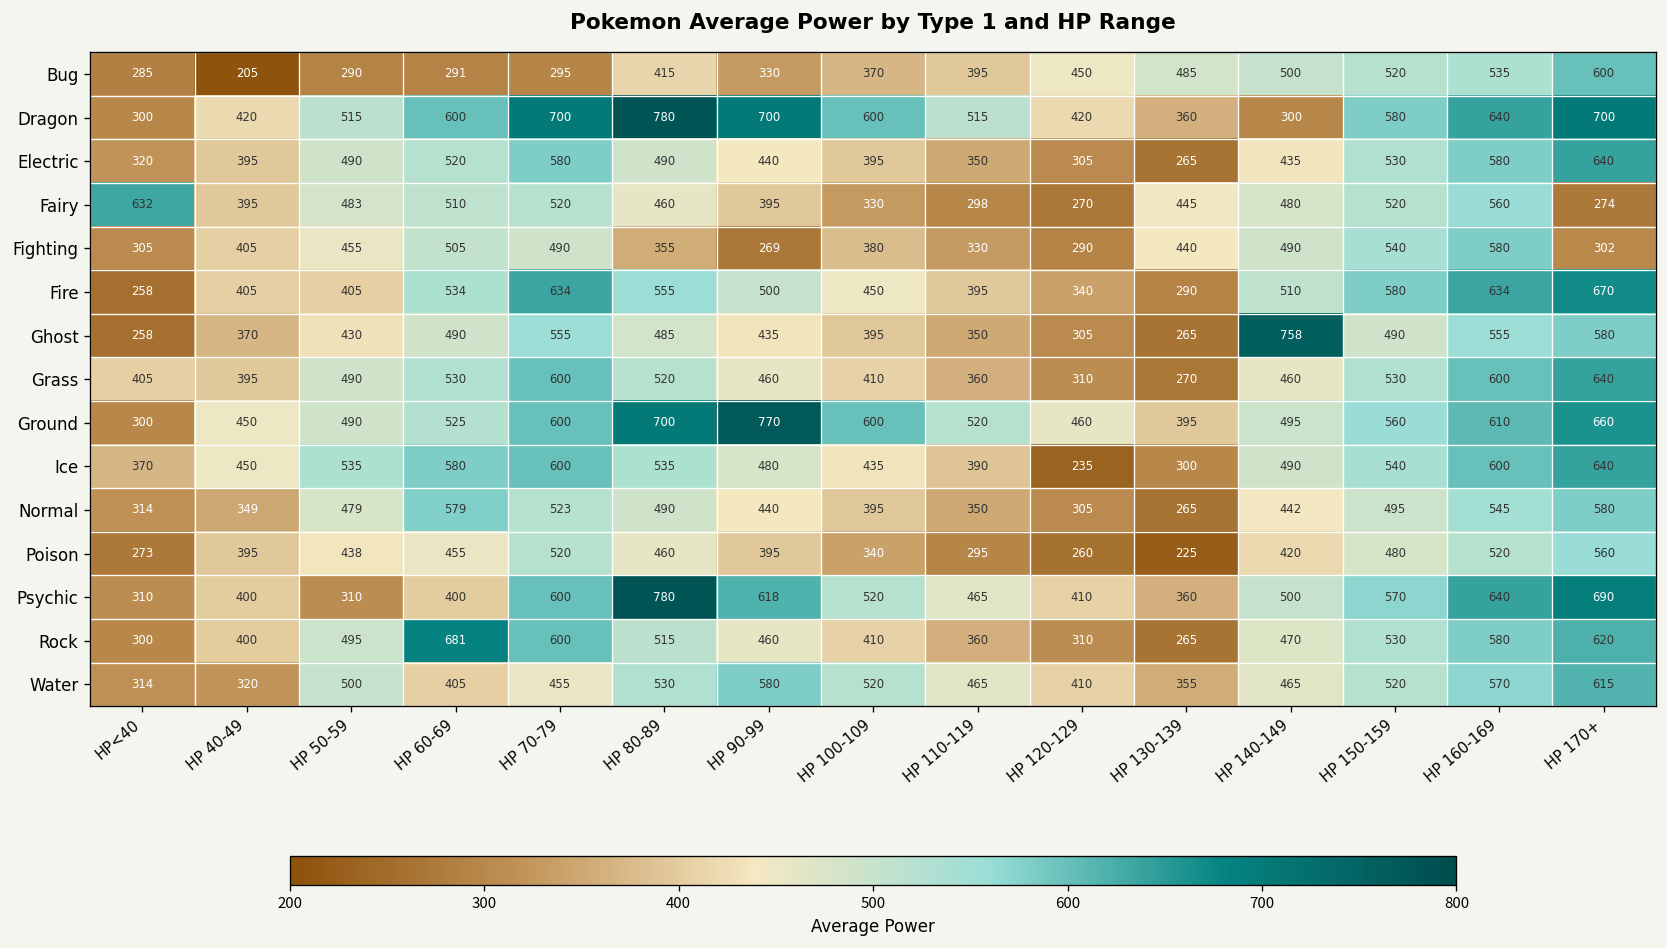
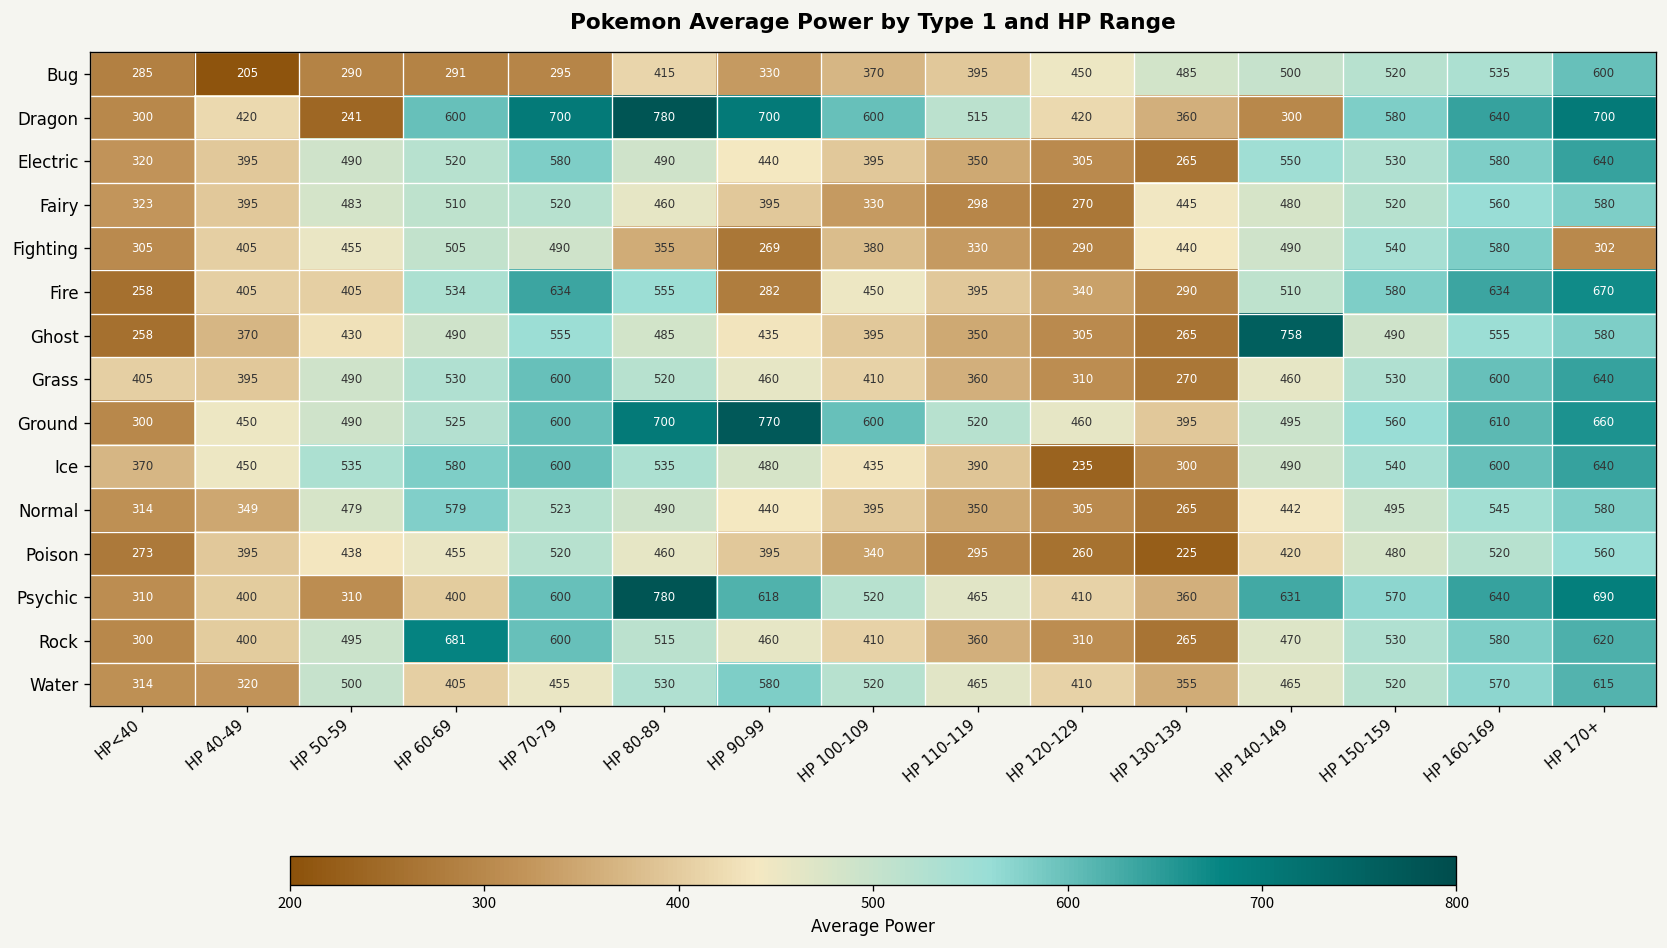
Dragon, HP 50-59: 515 -> 241
Electric, HP 140-149: 435 -> 550
Fairy, HP<40: 632 -> 323
Fairy, HP 170+: 274 -> 580
Fire, HP 90-99: 500 -> 282
Psychic, HP 140-149: 500 -> 631
